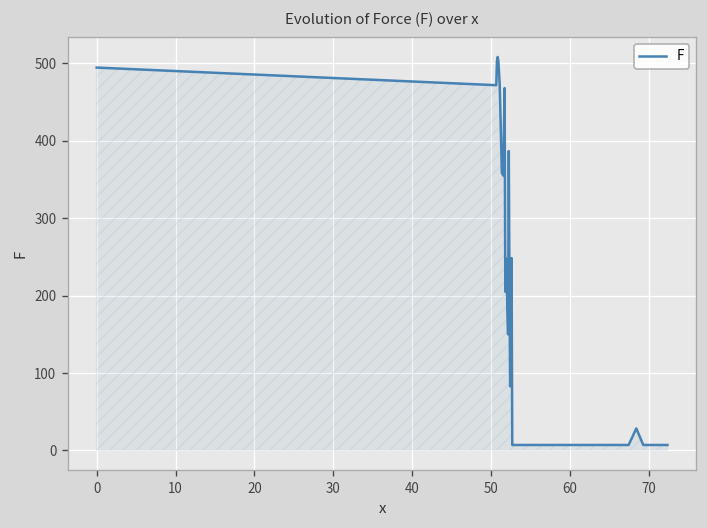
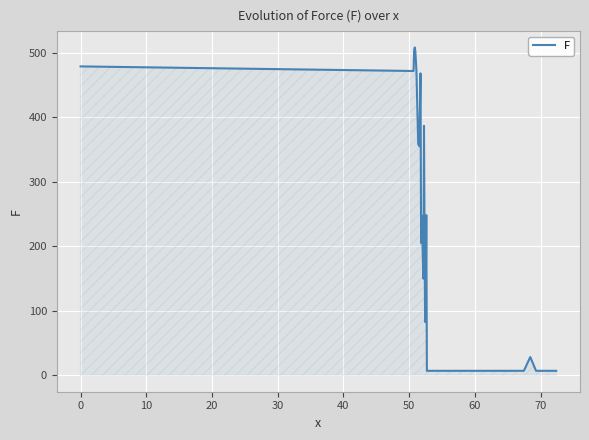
0: 490 -> 480
